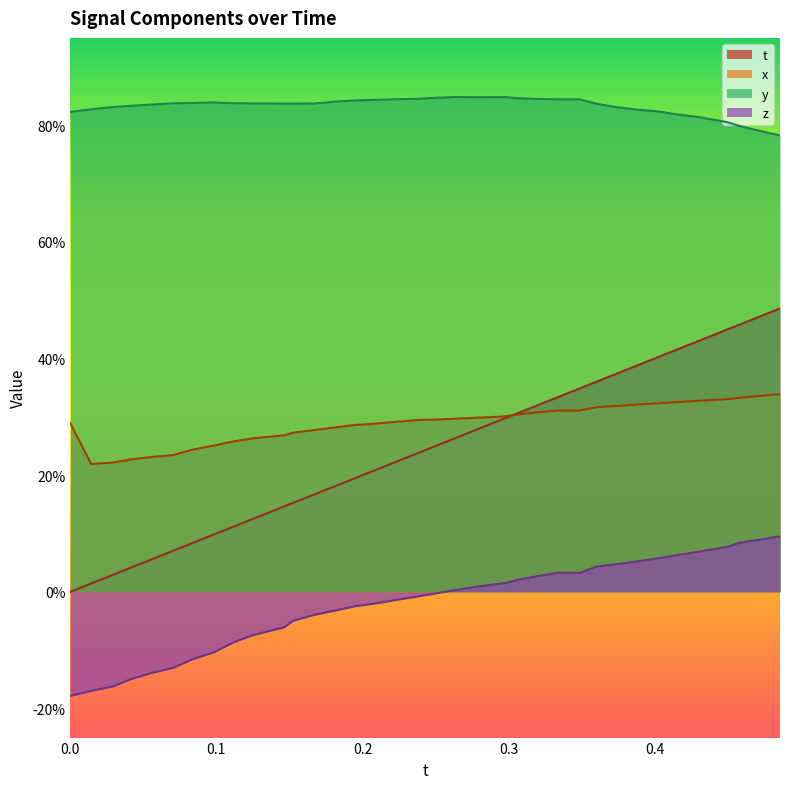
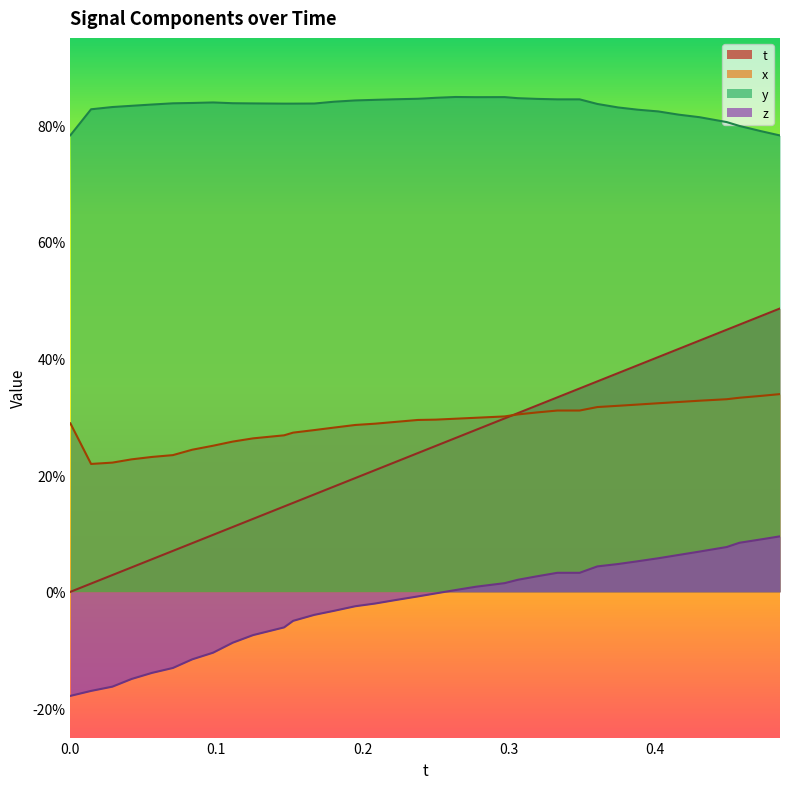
y, 0.0: 82% -> 78%
